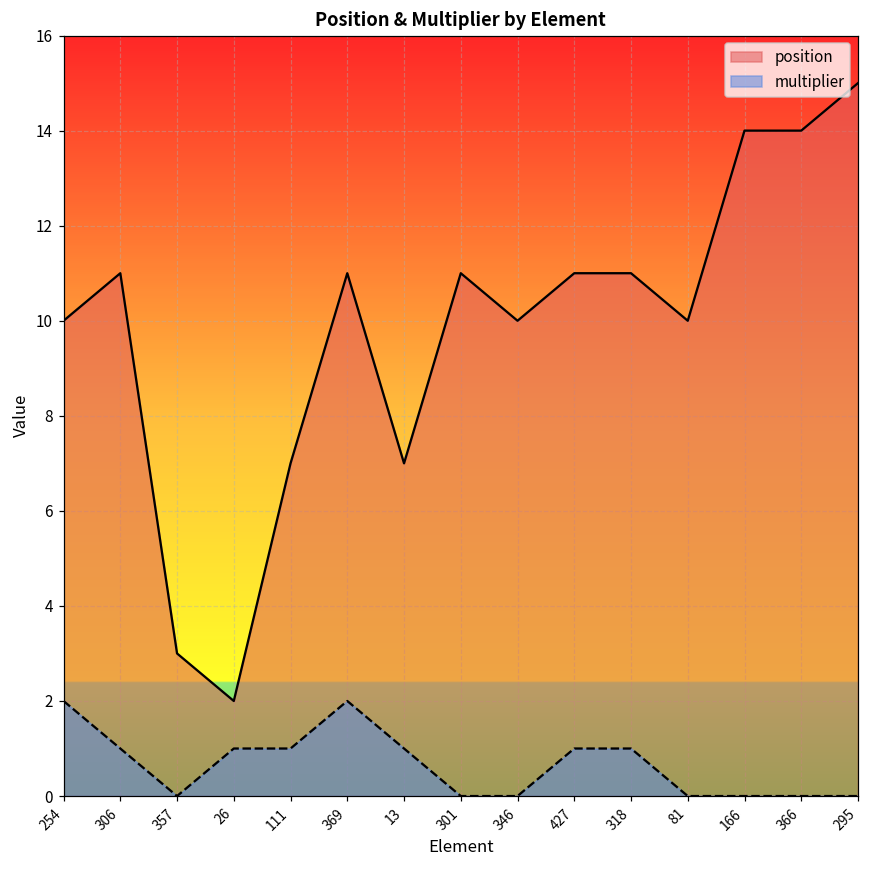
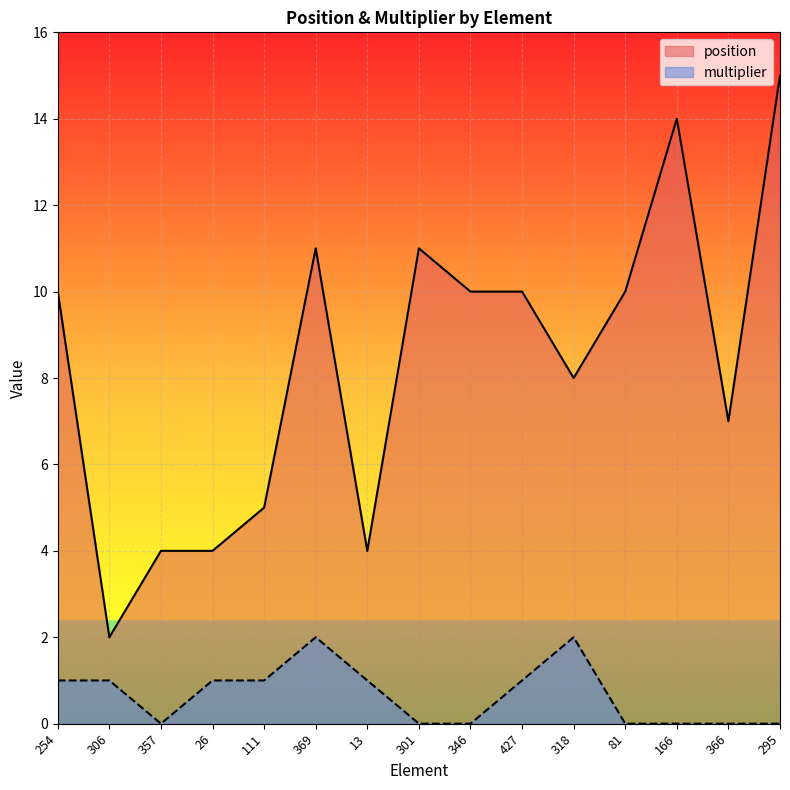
multiplier, 254: 2 -> 1
position, 306: 11 -> 2
position, 357: 3 -> 4
position, 26: 2 -> 4
position, 111: 7 -> 5
position, 13: 7 -> 4
position, 427: 11 -> 10
position, 318: 11 -> 8
multiplier, 318: 1 -> 2
position, 366: 14 -> 7
